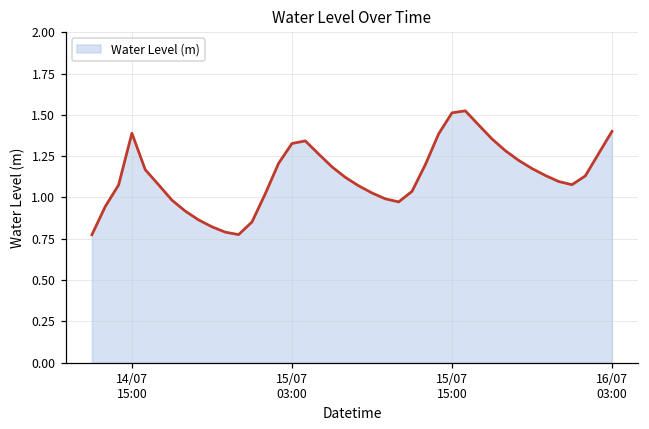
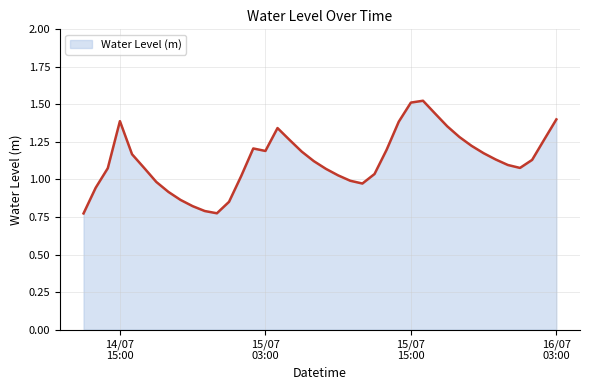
15/07 03:00: 1.33 -> 1.19
